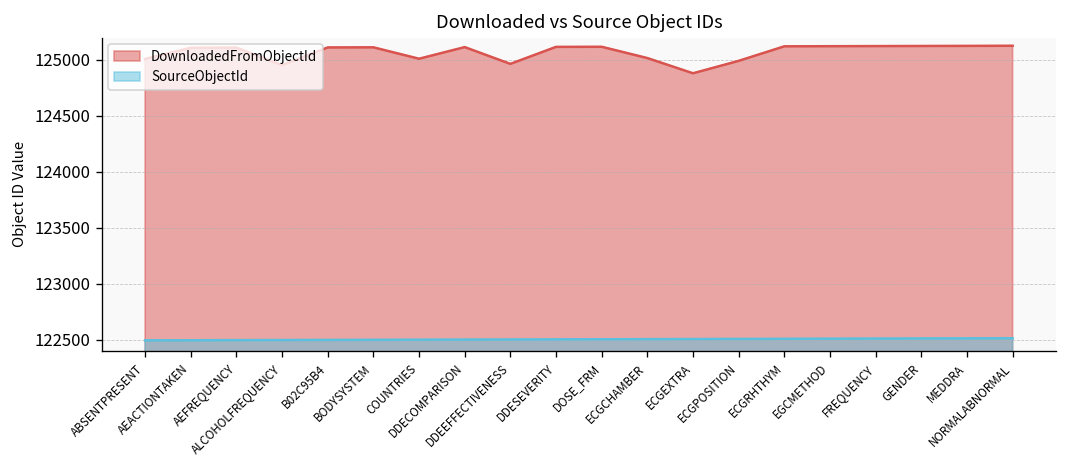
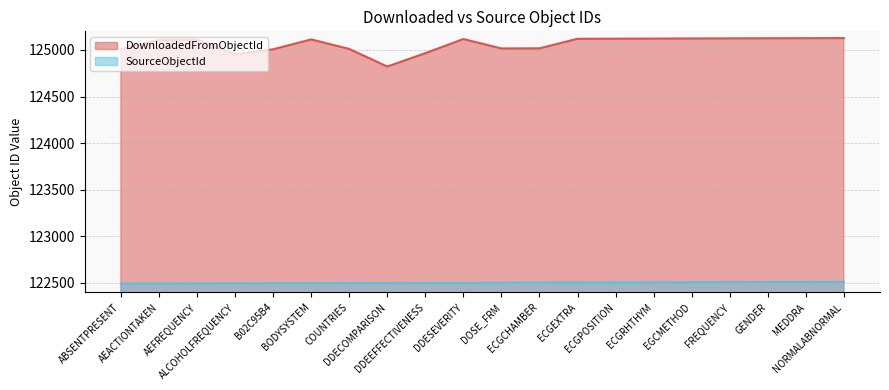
DownloadedFromObjectId, B02C95B4: 125100 -> 125000
DownloadedFromObjectId, DDECOMPARISON: 125100 -> 124800
DownloadedFromObjectId, DOSE_FRM: 125100 -> 125000
DownloadedFromObjectId, ECGEXTRA: 124900 -> 125100
DownloadedFromObjectId, ECGPOSITION: 125000 -> 125100
